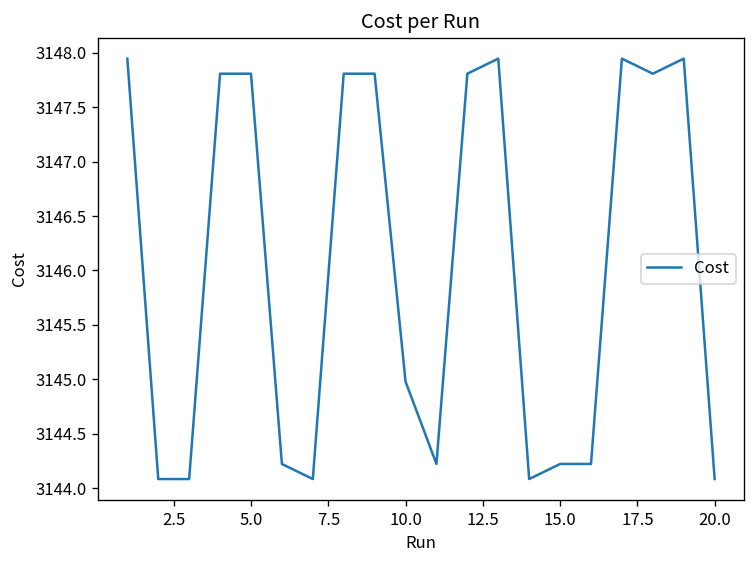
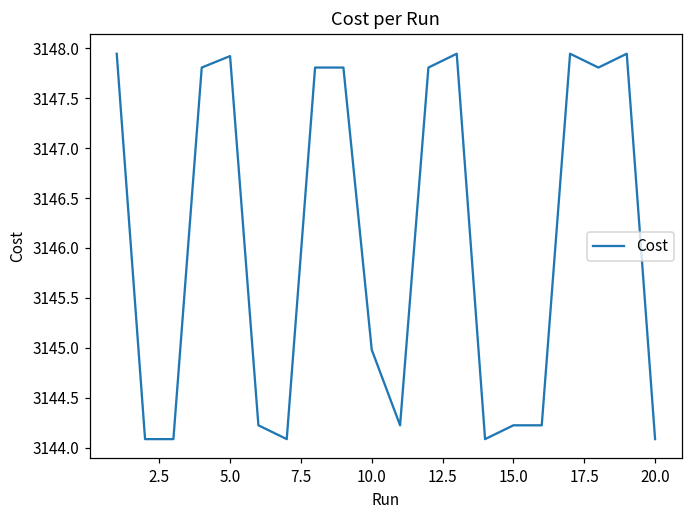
5.0: 3147.8 -> 3147.9
